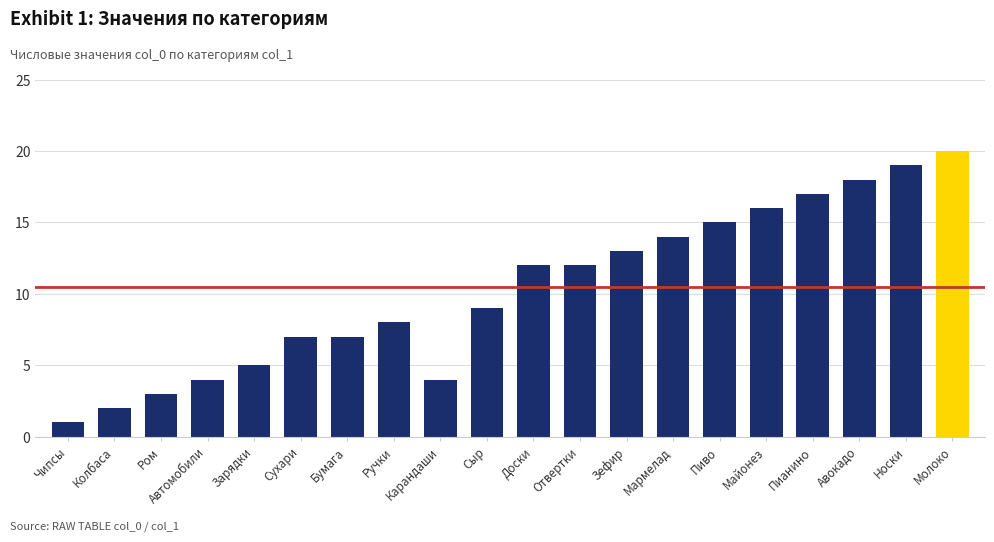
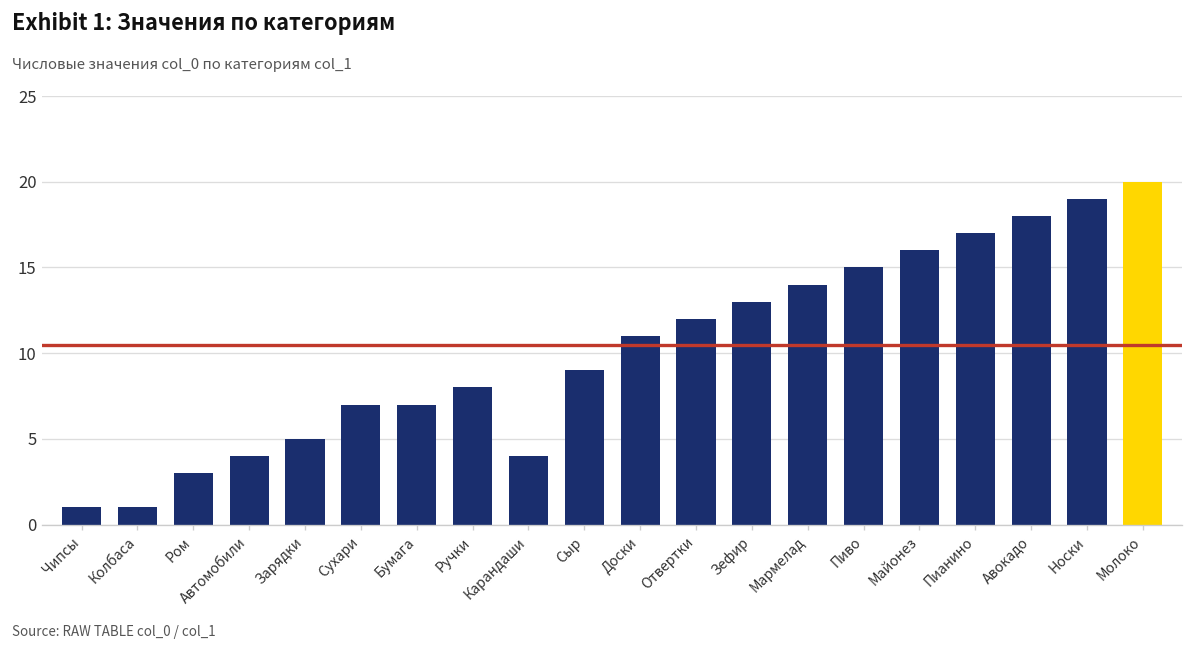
Колбаса: 2 -> 1
Доски: 12 -> 11
